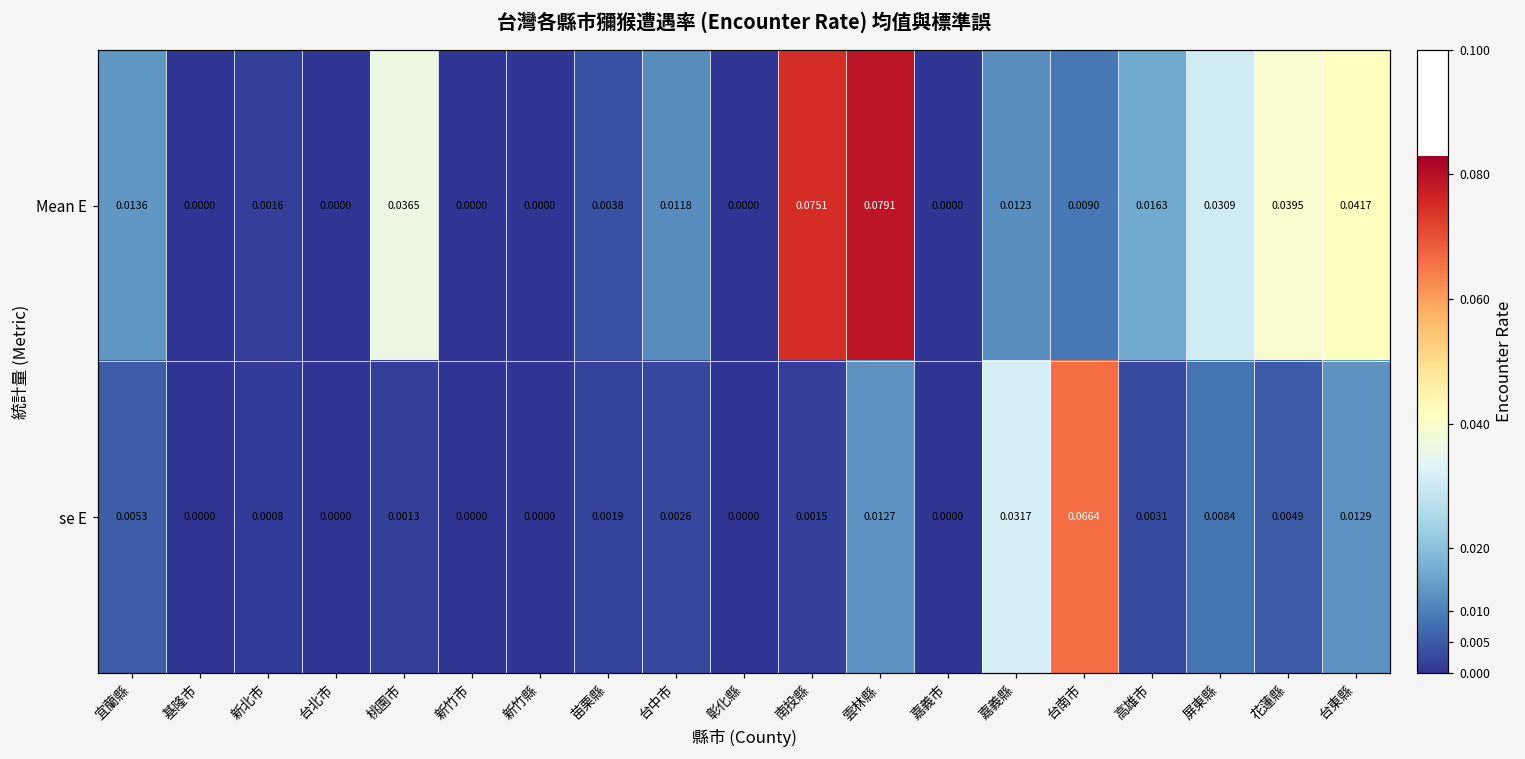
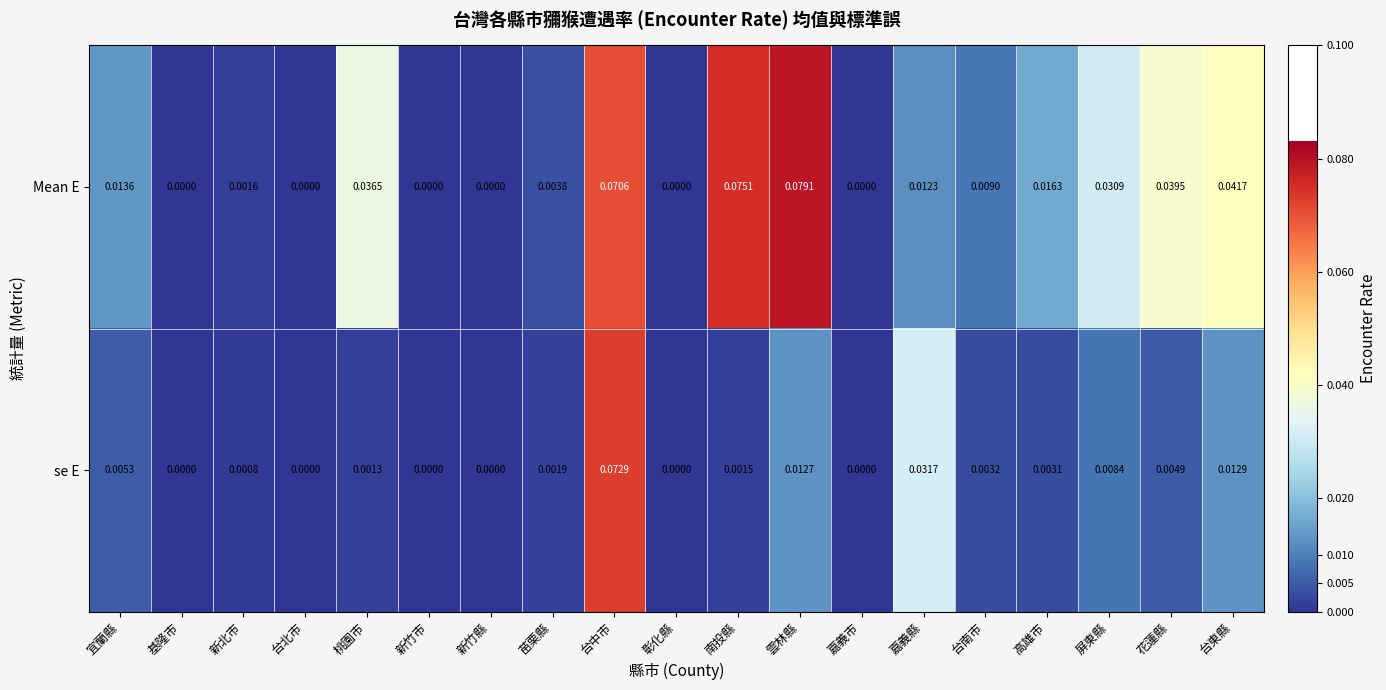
Mean E, 台中市: 0.0118 -> 0.0706
se E, 台中市: 0.0026 -> 0.0729
se E, 台南市: 0.0664 -> 0.0032
